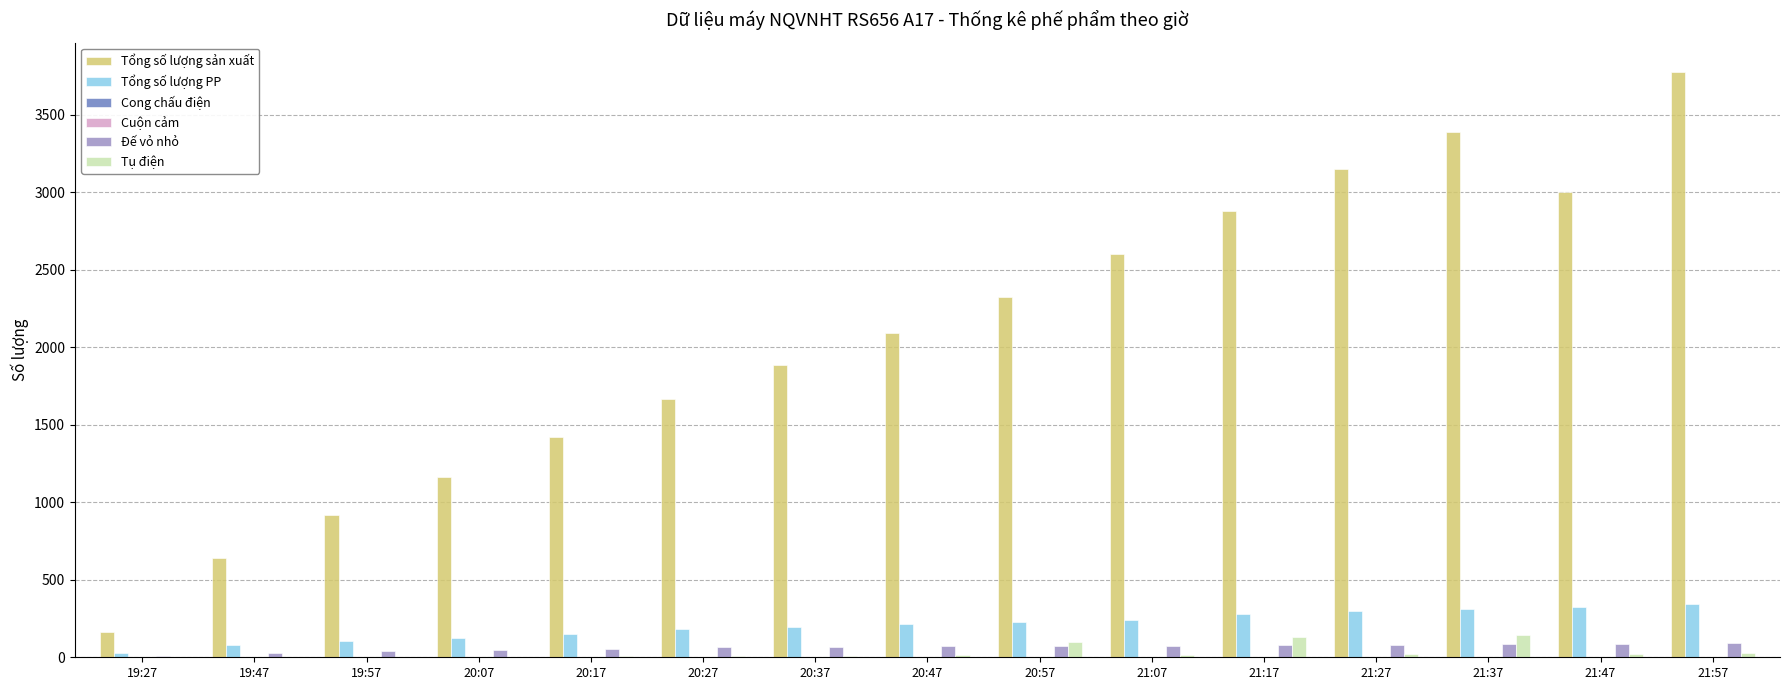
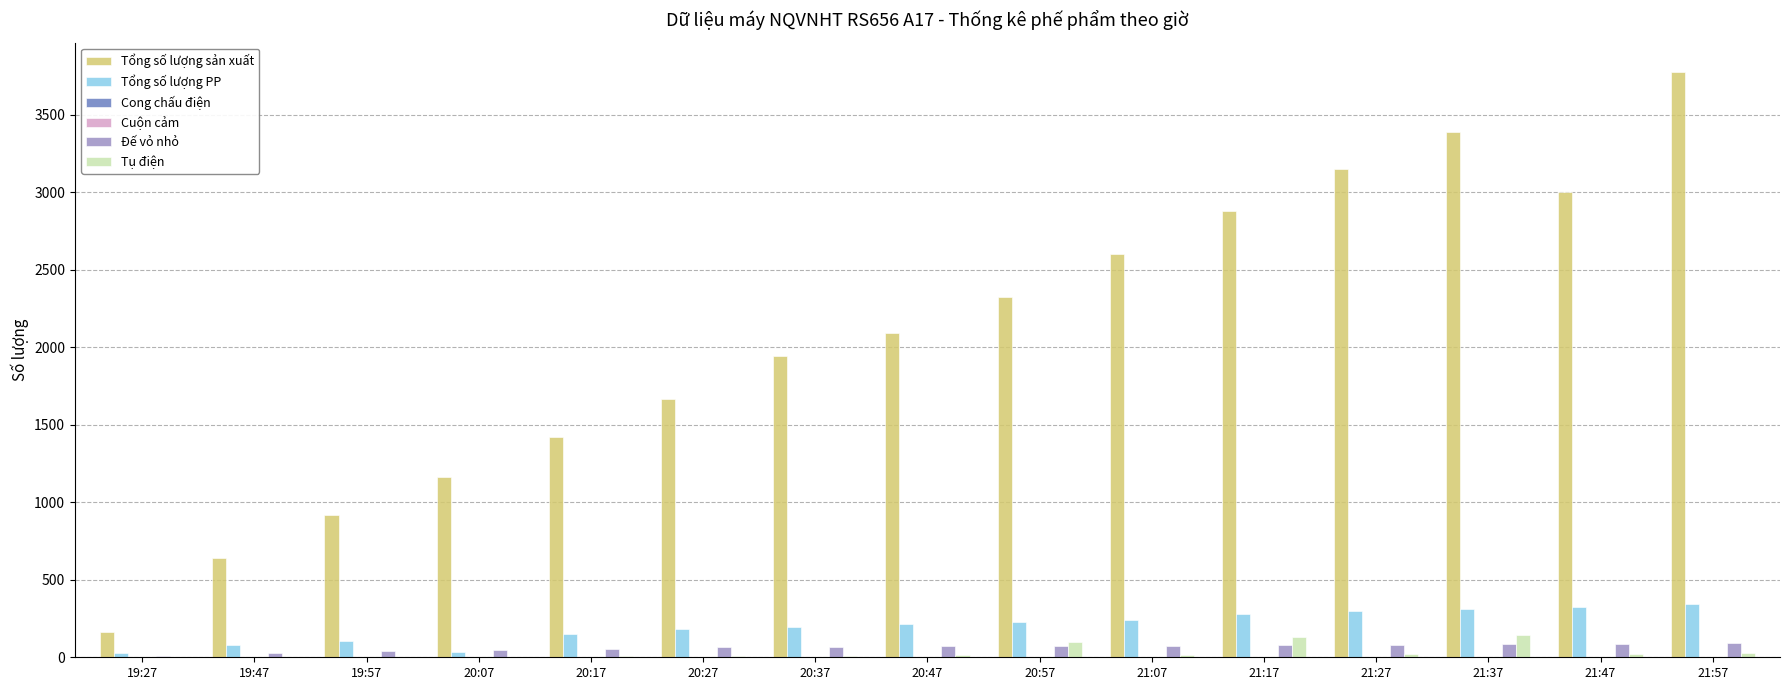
Tổng số lượng PP, 20:07: 130 -> 30
Tổng số lượng sản xuất, 20:37: 1880 -> 1940
